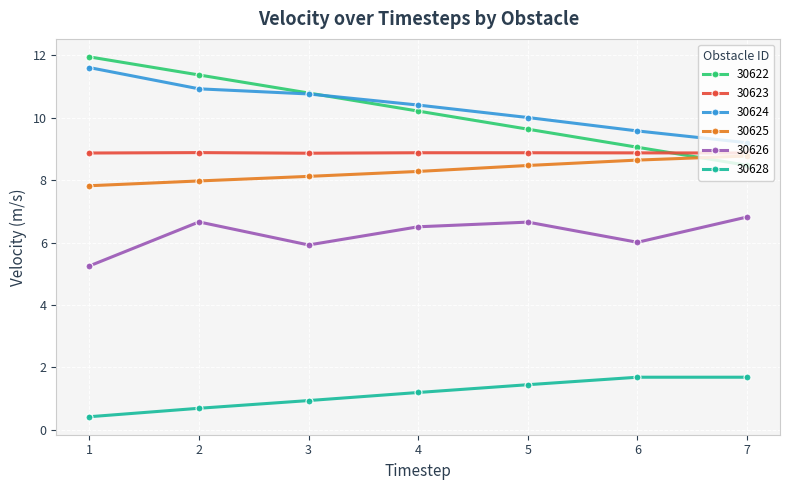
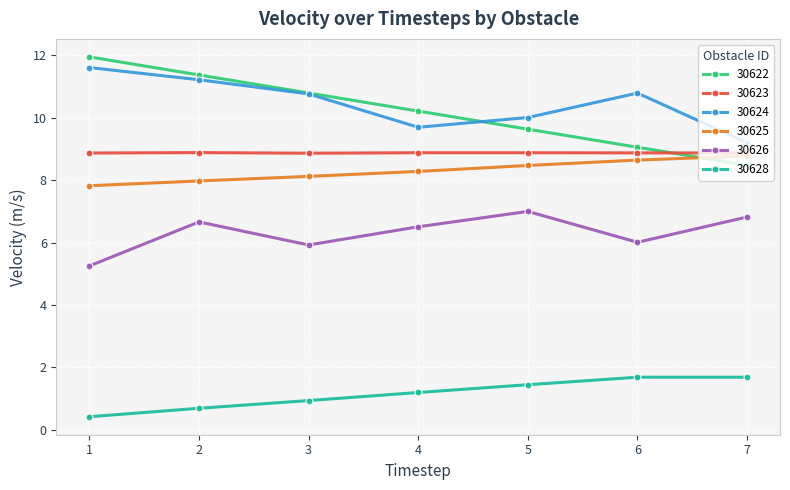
30624, 2: 10.9 -> 11.2
30624, 4: 10.4 -> 9.7
30626, 5: 6.7 -> 7.0
30624, 6: 9.6 -> 10.8
